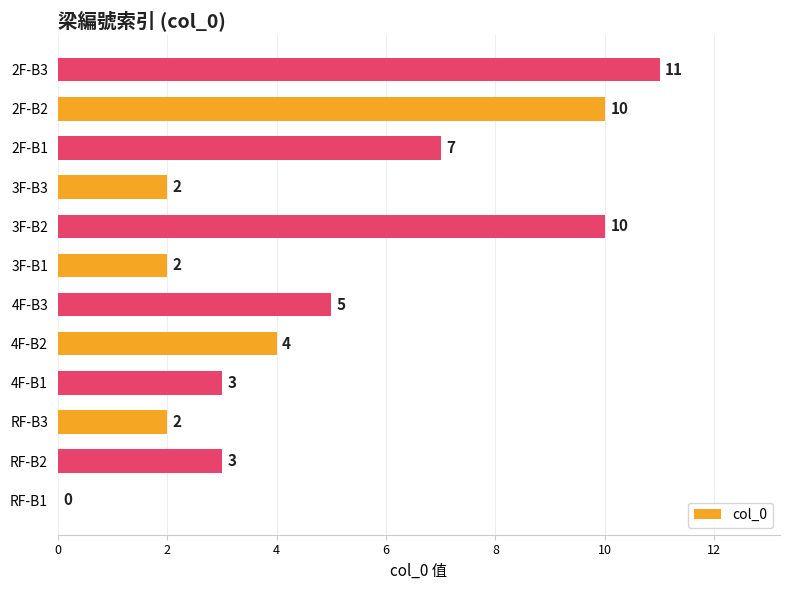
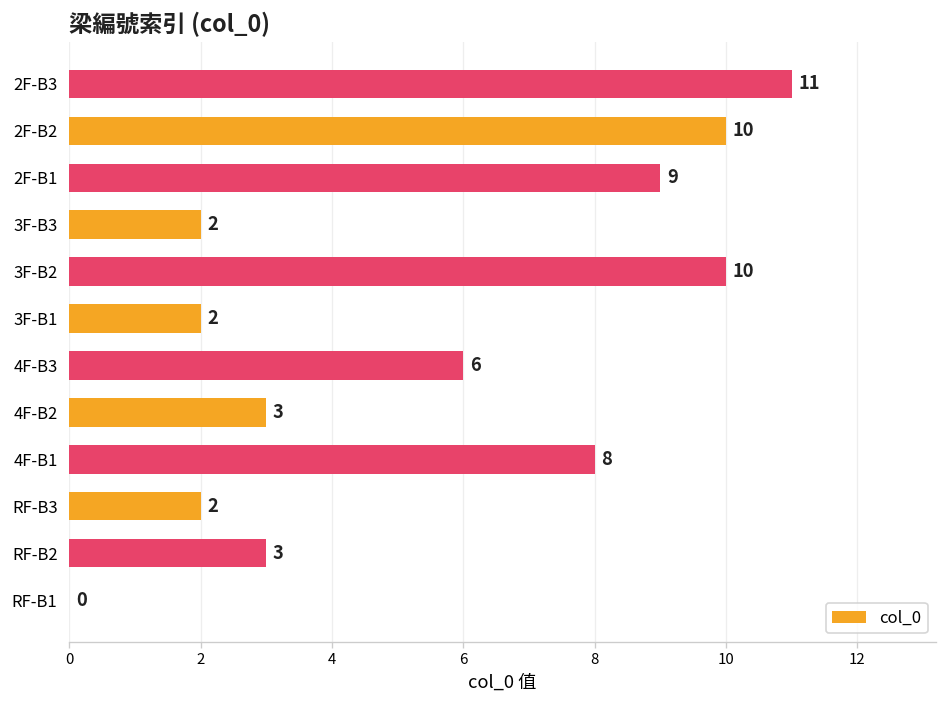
2F-B1: 7 -> 9
4F-B3: 5 -> 6
4F-B2: 4 -> 3
4F-B1: 3 -> 8
